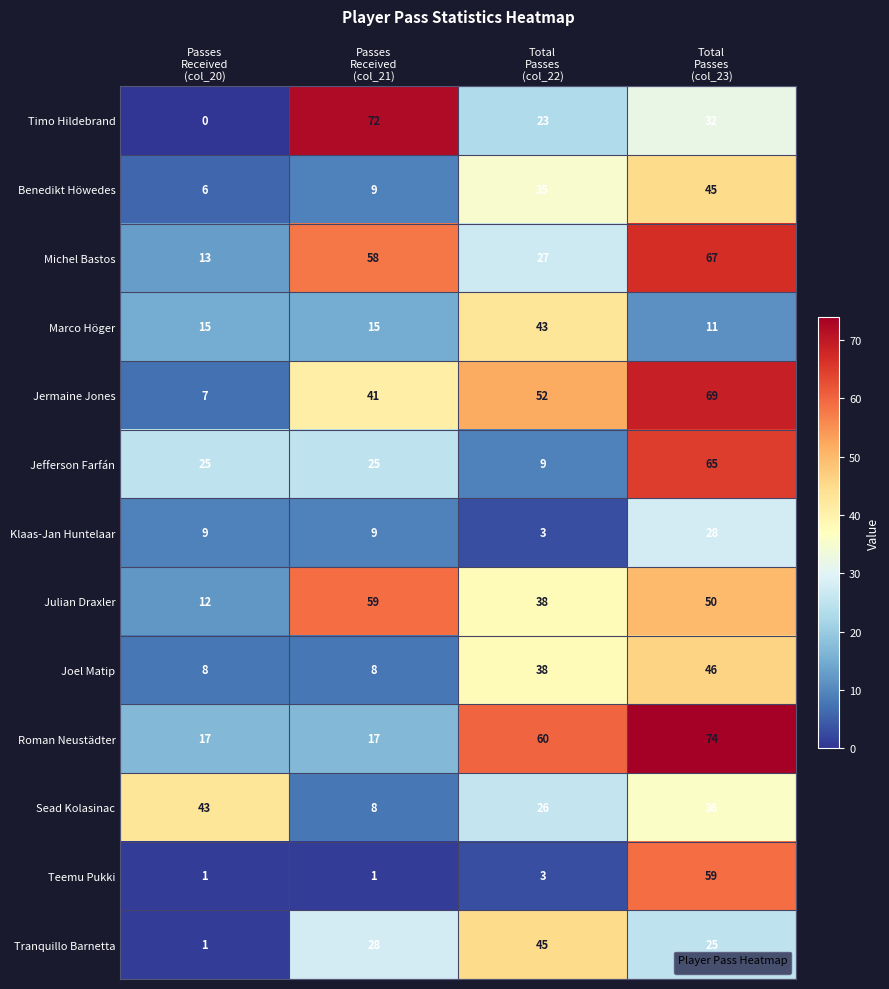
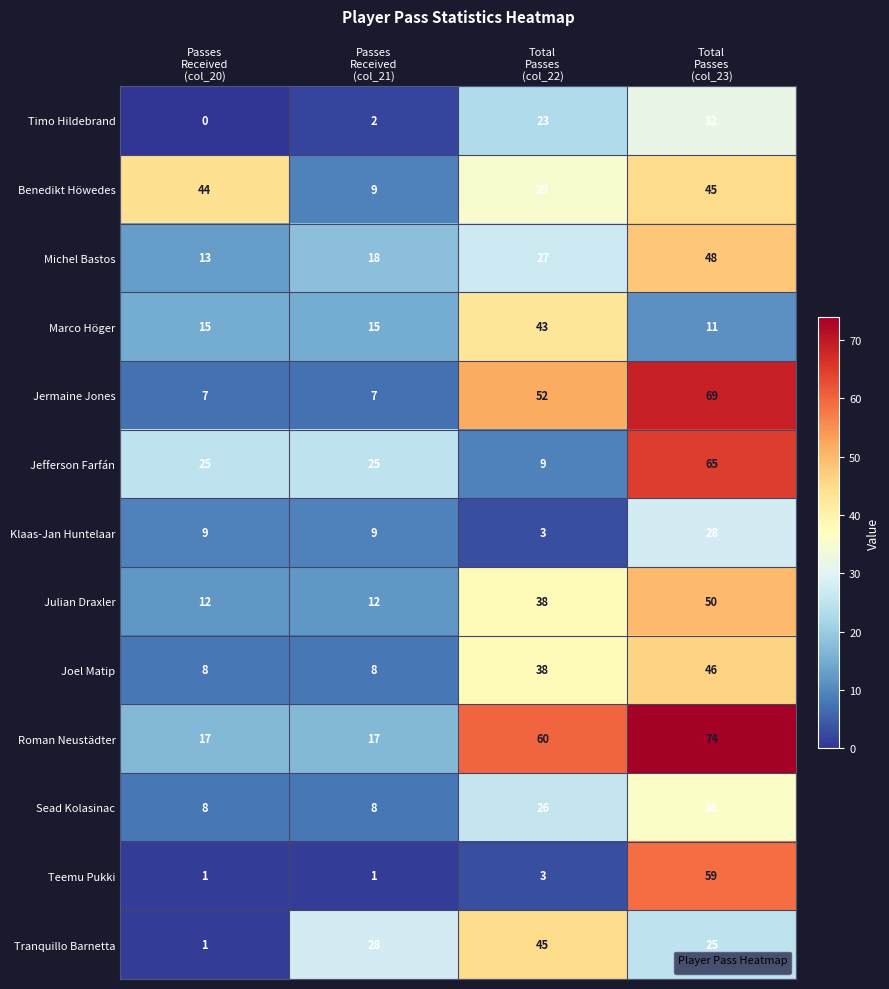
Timo Hildebrand, Passes Received (col_21): 72 -> 2
Benedikt Höwedes, Passes Received (col_20): 6 -> 44
Michel Bastos, Passes Received (col_21): 58 -> 18
Michel Bastos, Total Passes (col_23): 67 -> 48
Jermaine Jones, Passes Received (col_21): 41 -> 7
Julian Draxler, Passes Received (col_21): 59 -> 12
Sead Kolasinac, Passes Received (col_20): 43 -> 8
